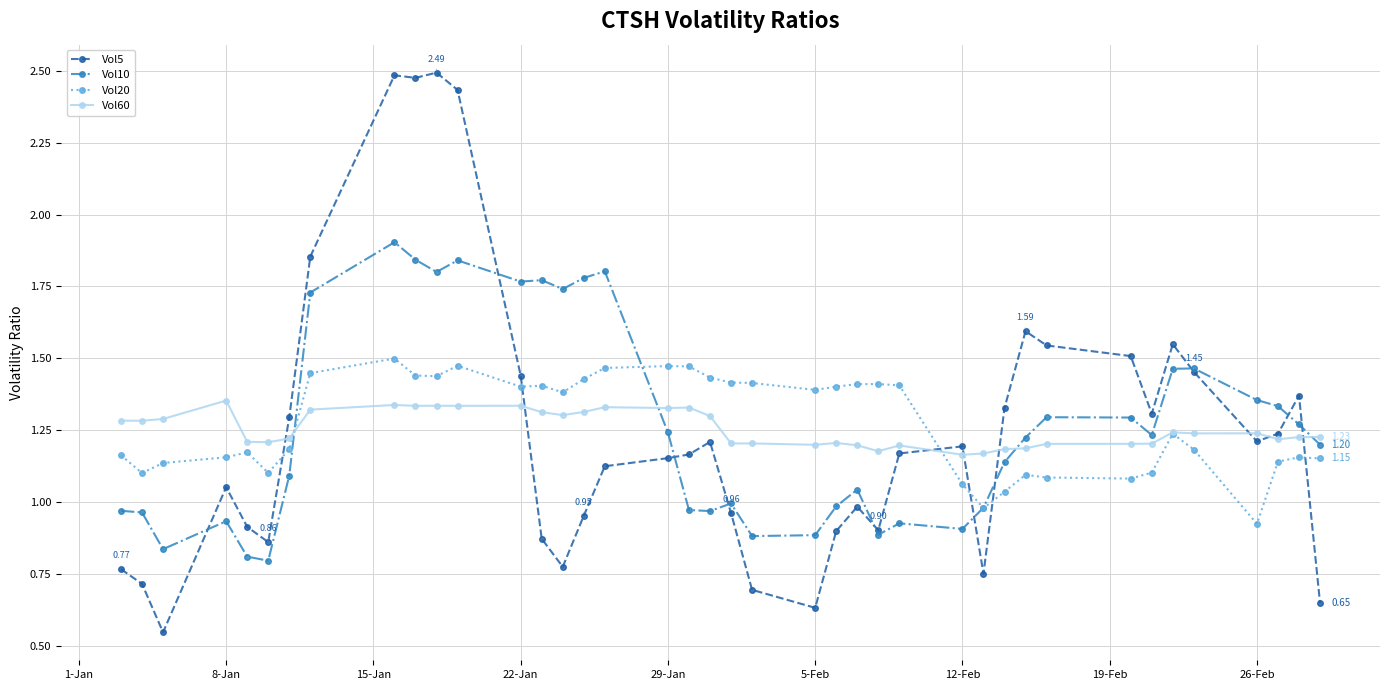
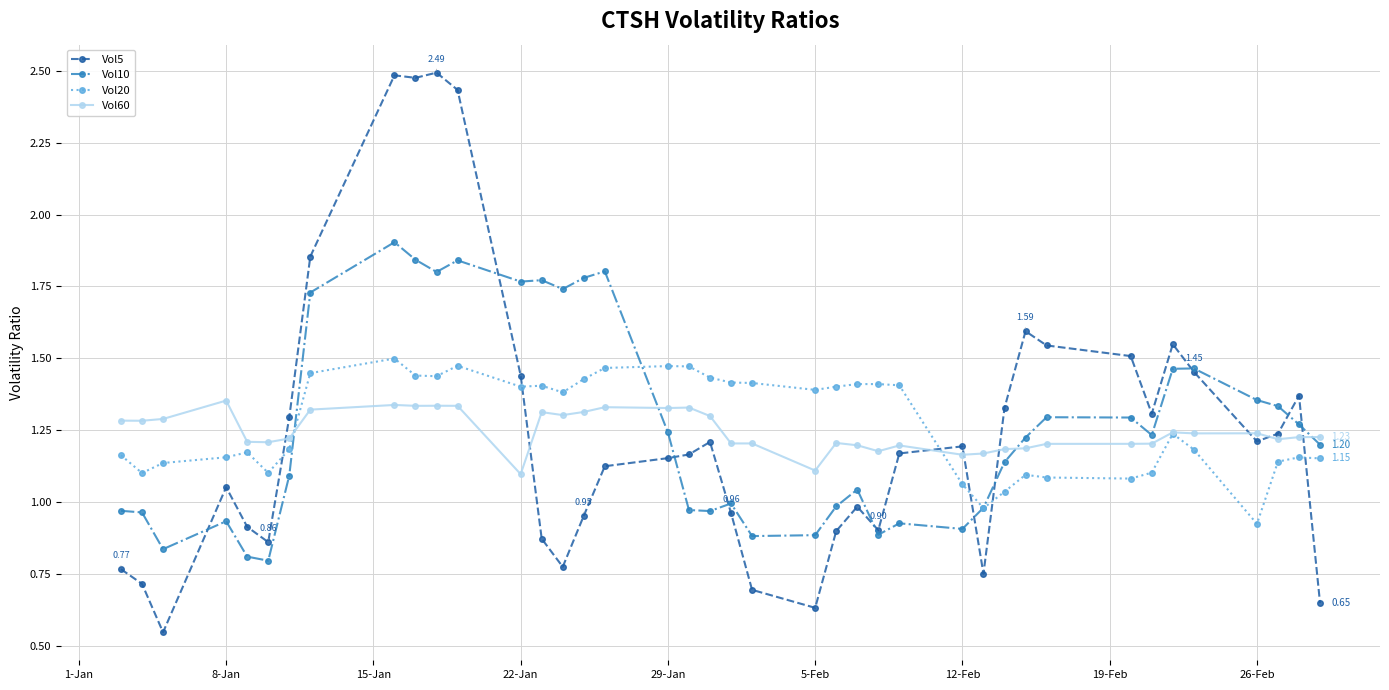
Vol60, 22-Jan: 1.34 -> 1.10
Vol60, 5-Feb: 1.20 -> 1.11
